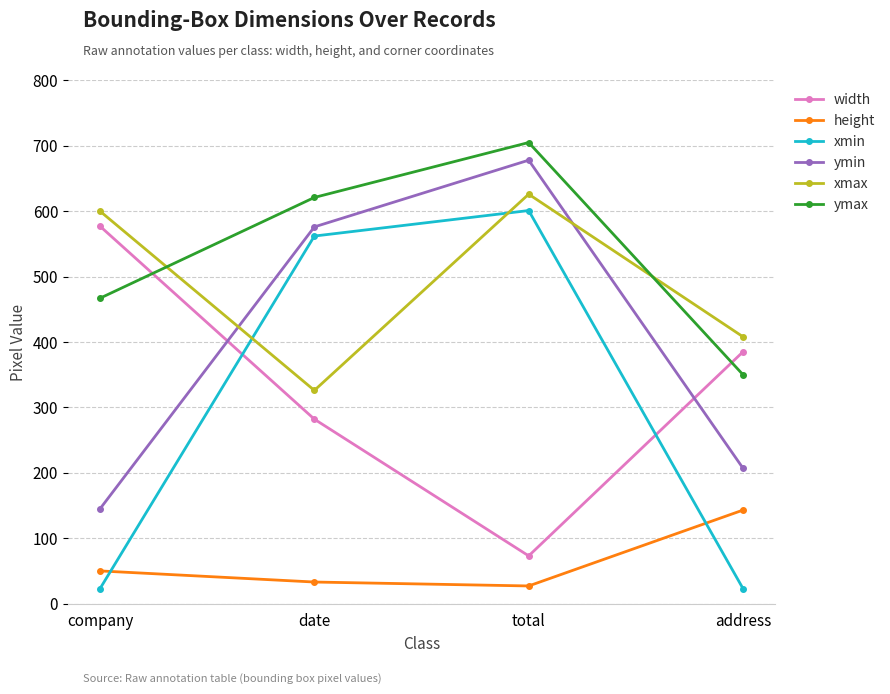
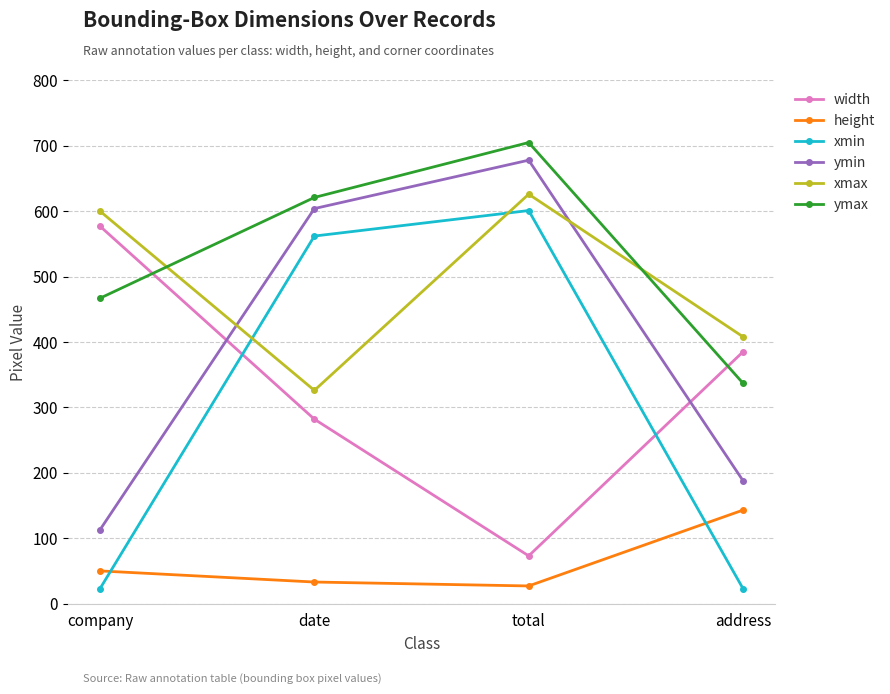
ymin, company: 150 -> 110
ymin, date: 580 -> 600
ymin, address: 210 -> 190
ymax, address: 350 -> 340
